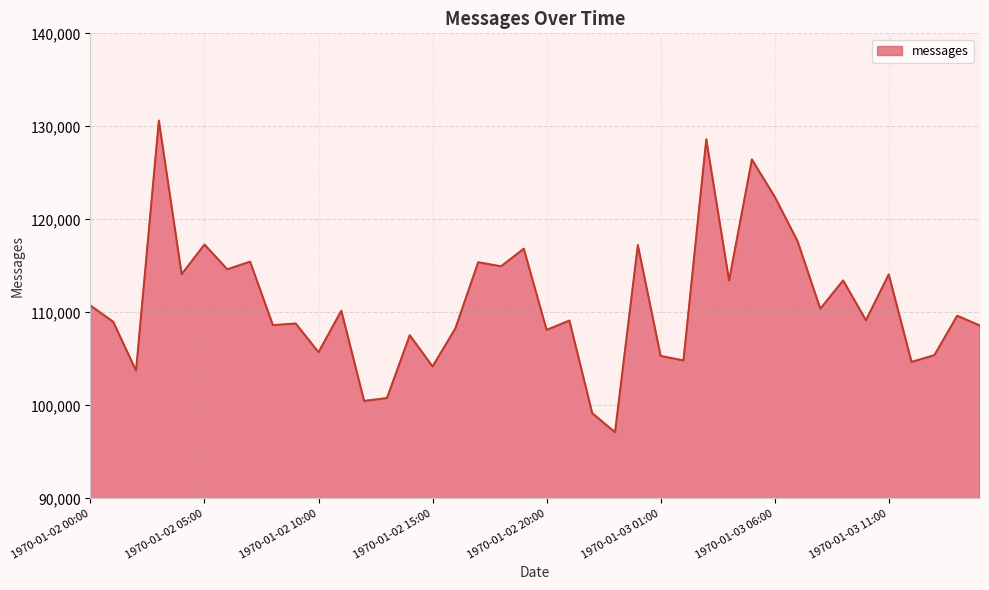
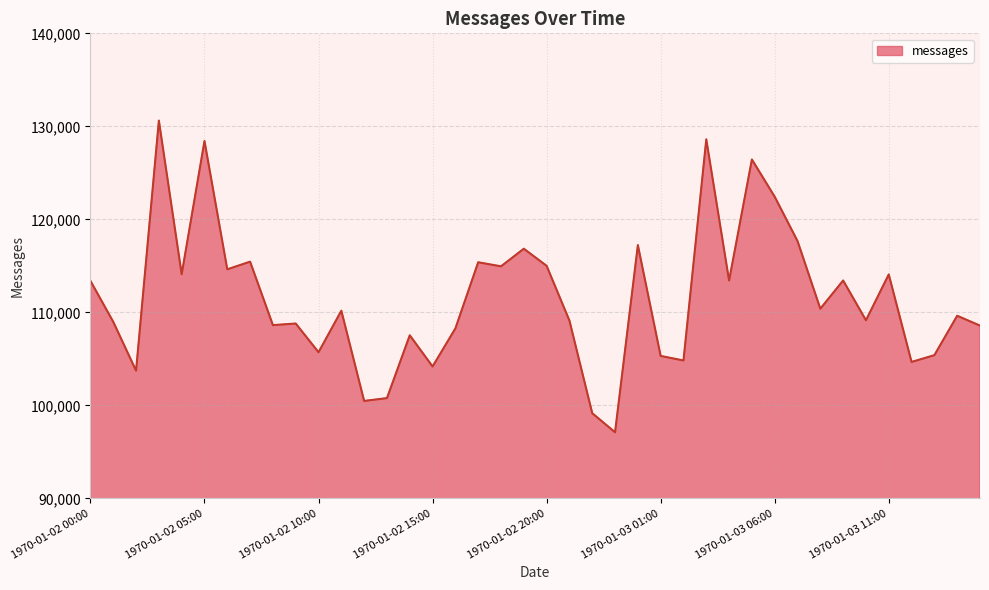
1970-01-02 00:00: 111,000 -> 113,000
1970-01-02 05:00: 117,000 -> 128,000
1970-01-02 20:00: 108,000 -> 115,000
